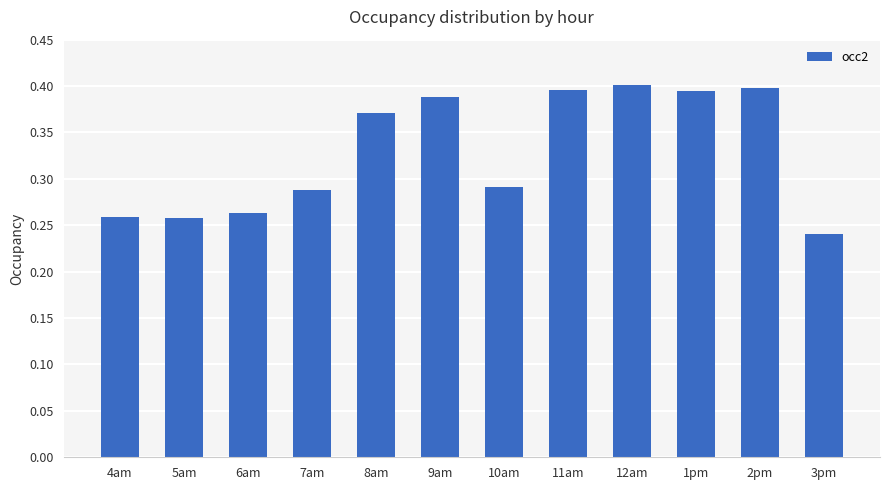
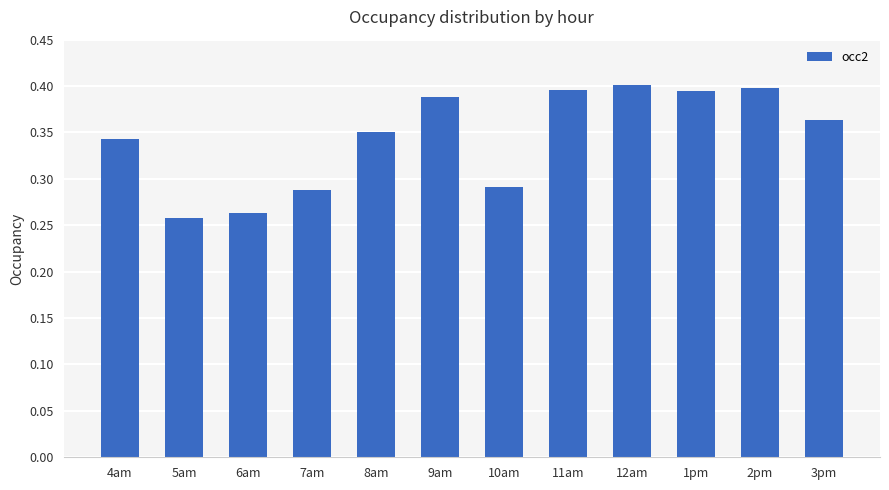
4am: 0.26 -> 0.34
8am: 0.37 -> 0.35
3pm: 0.24 -> 0.36
